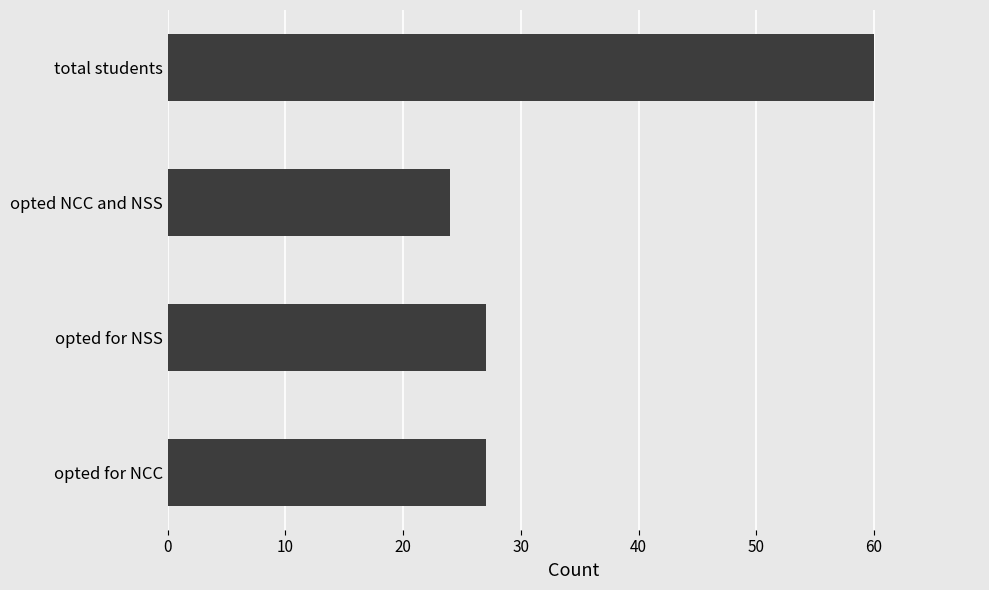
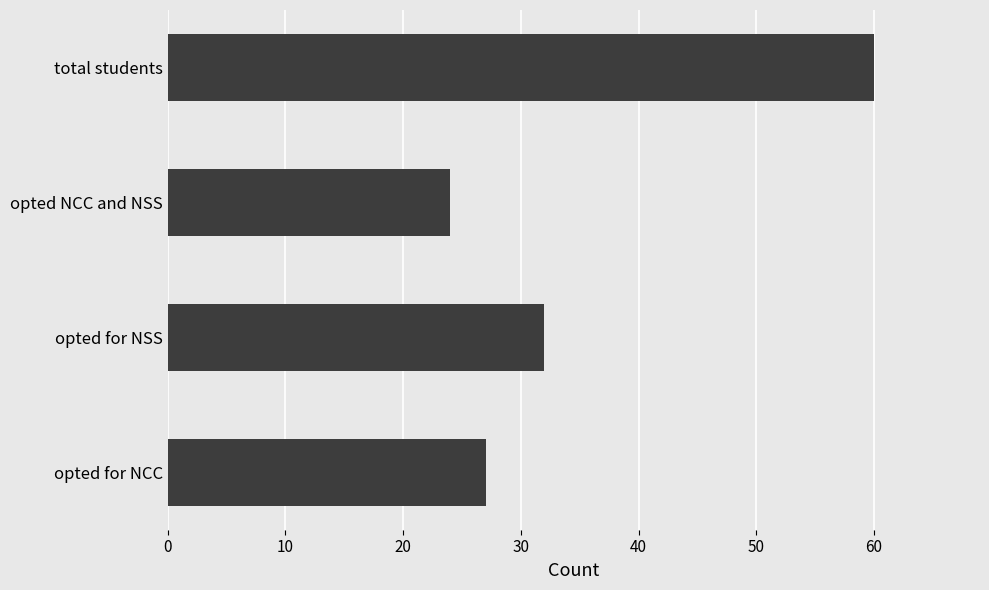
opted for NSS: 27 -> 32
